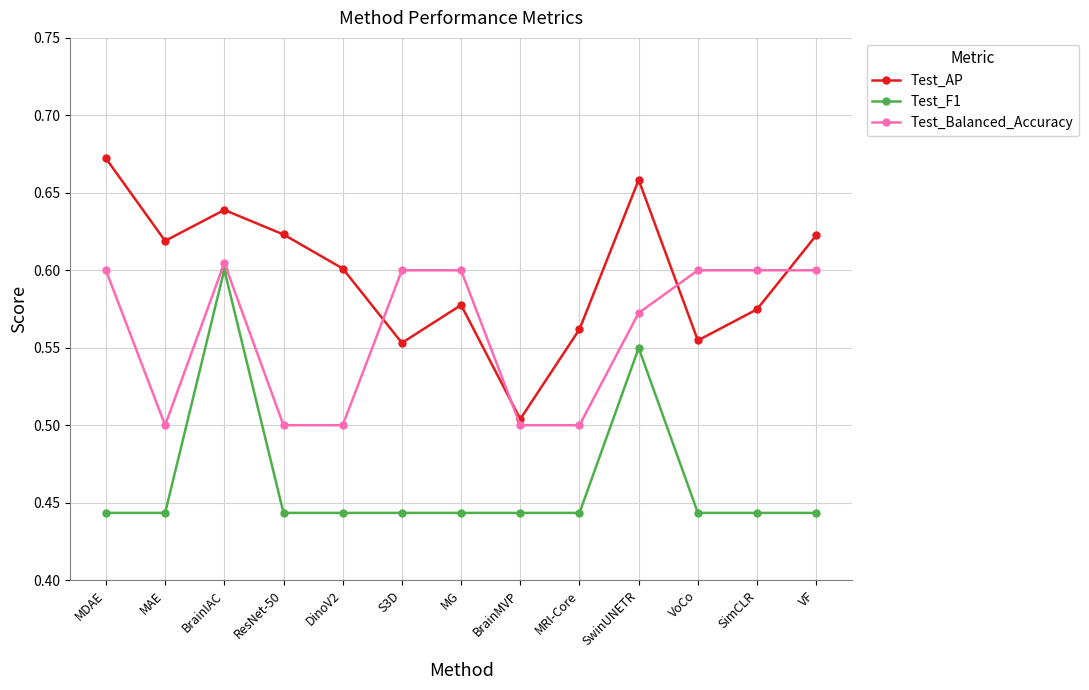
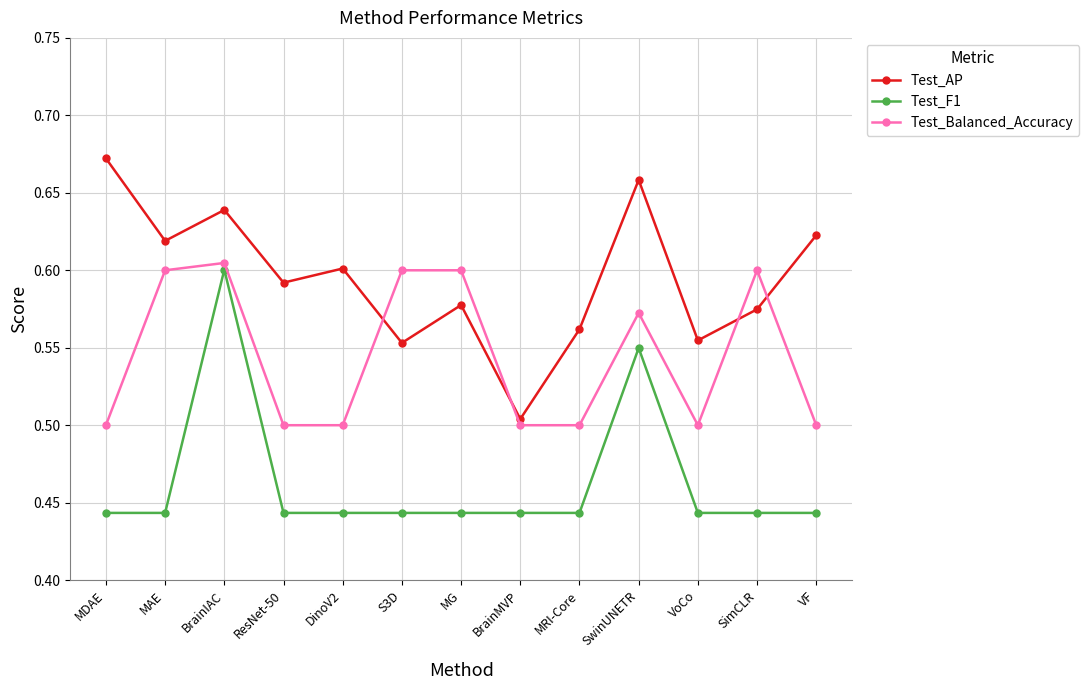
Test_Balanced_Accuracy, MDAE: 0.6 -> 0.5
Test_Balanced_Accuracy, MAE: 0.5 -> 0.6
Test_AP, ResNet-50: 0.623 -> 0.592
Test_Balanced_Accuracy, VoCo: 0.6 -> 0.5
Test_Balanced_Accuracy, VF: 0.6 -> 0.5
